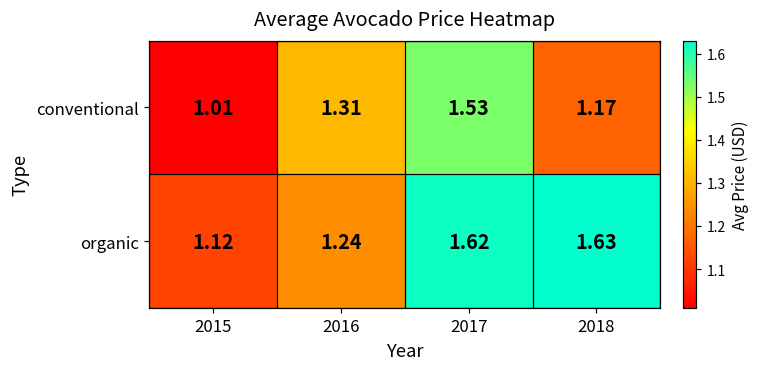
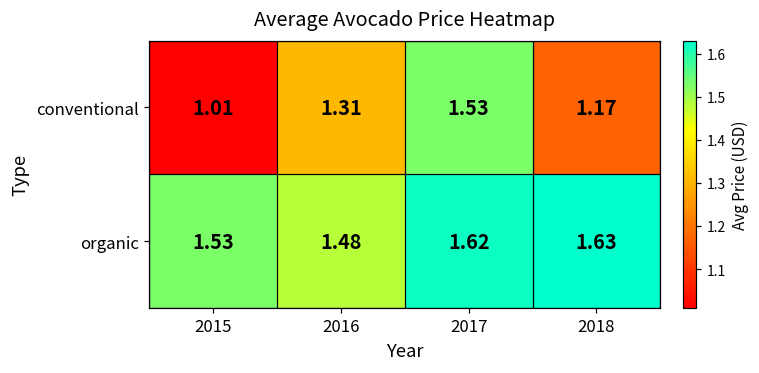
organic, 2015: 1.12 -> 1.53
organic, 2016: 1.24 -> 1.48
